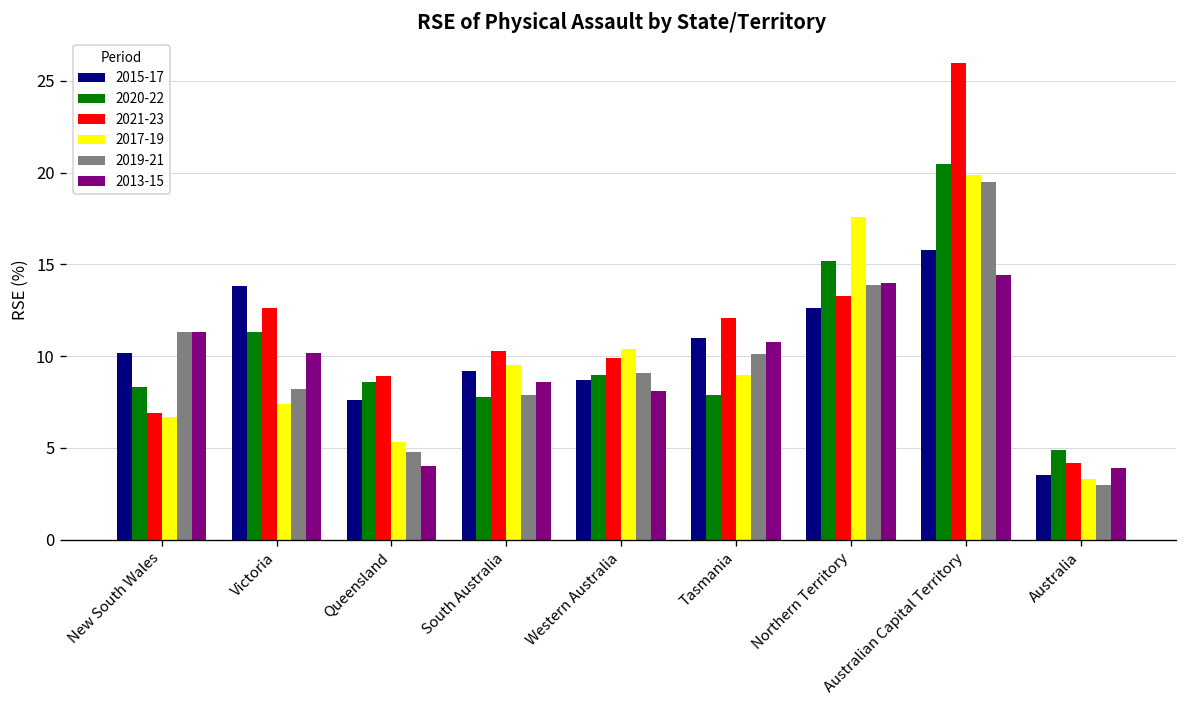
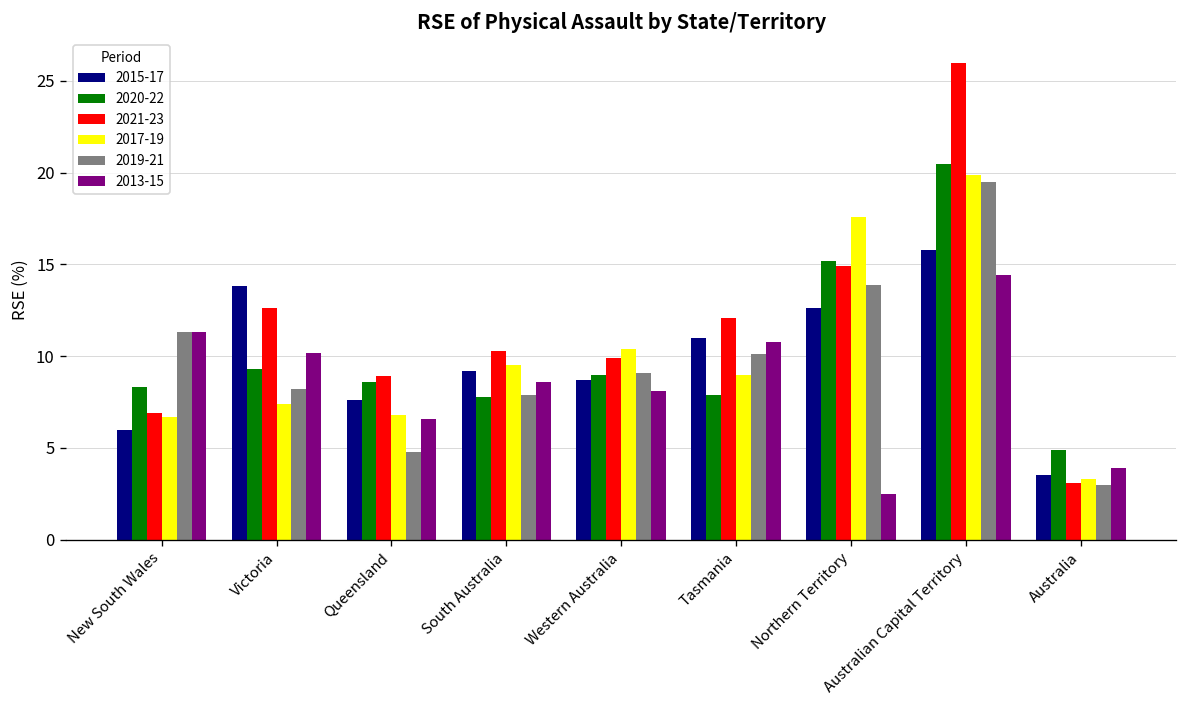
2015-17, New South Wales: 10.2 -> 6.0
2020-22, Victoria: 11.3 -> 9.3
2017-19, Queensland: 5.3 -> 6.8
2013-15, Queensland: 4.0 -> 6.6
2021-23, Northern Territory: 13.3 -> 14.9
2013-15, Northern Territory: 14.0 -> 2.5
2021-23, Australia: 4.2 -> 3.1
